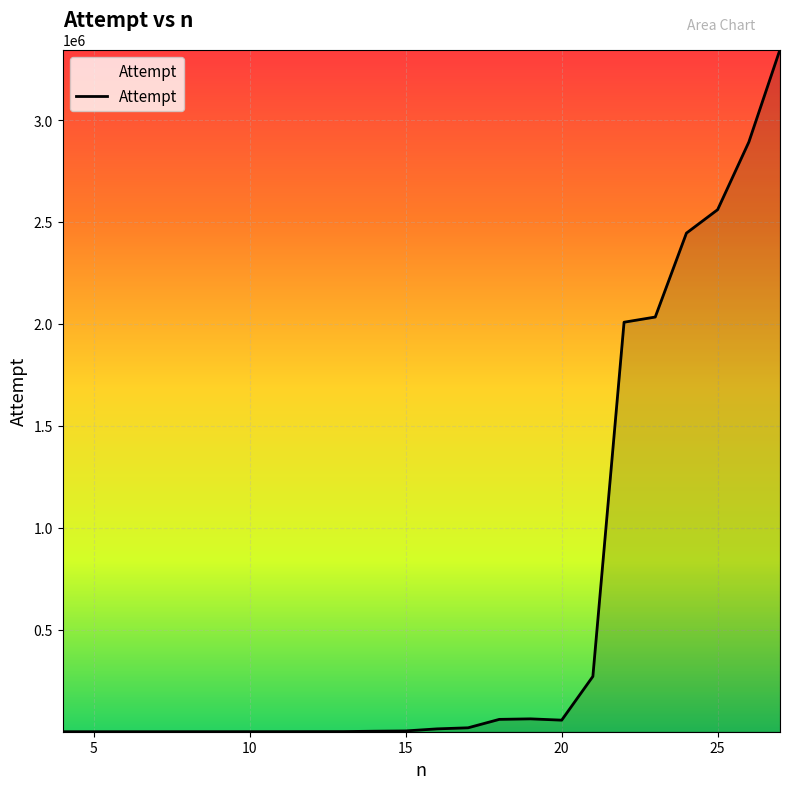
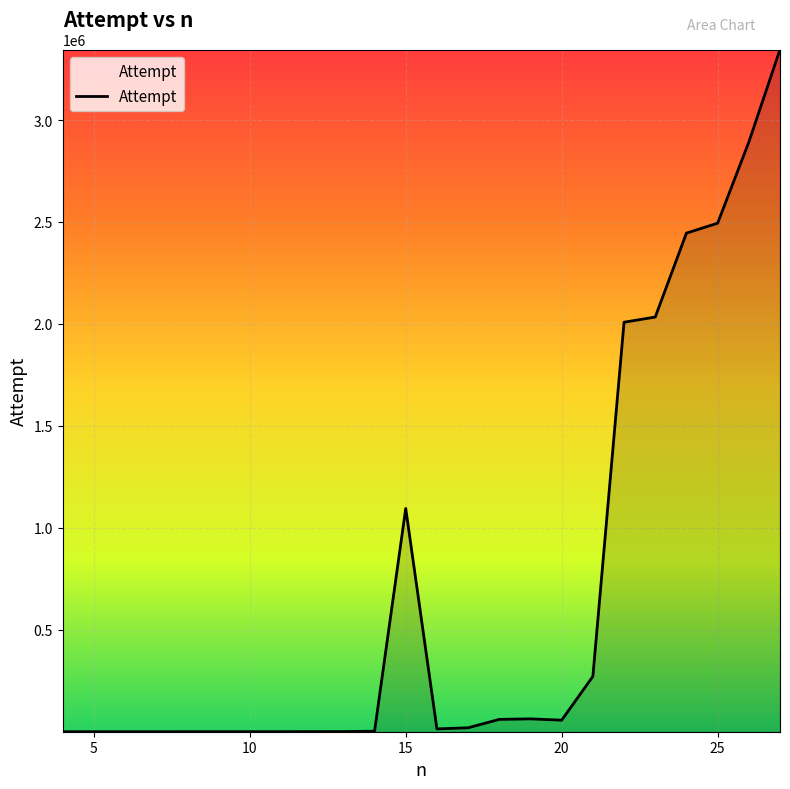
15: 0 -> 1090000
25: 2560000 -> 2490000
